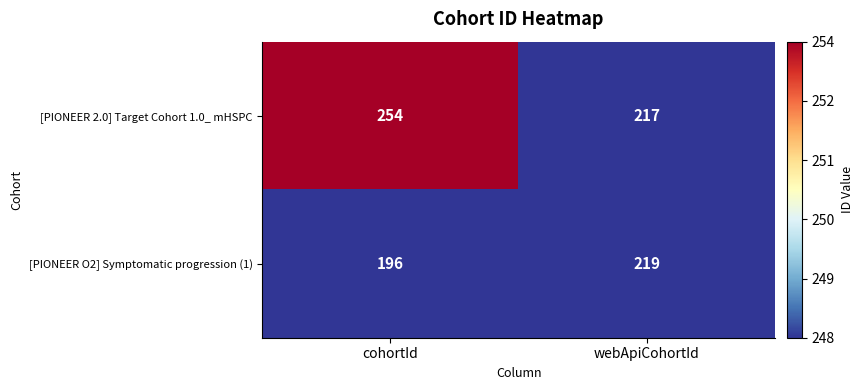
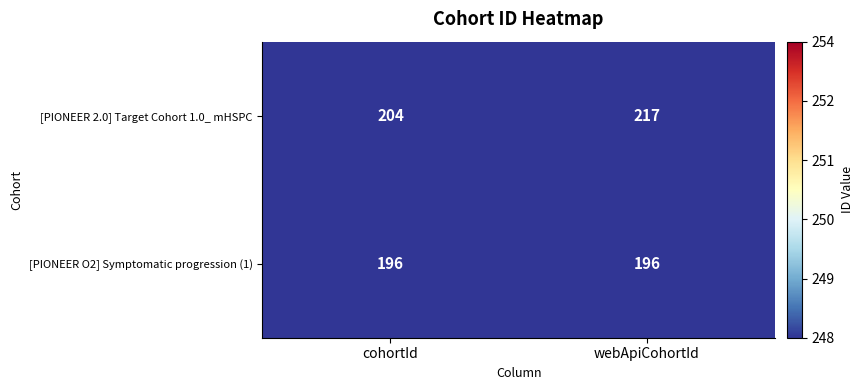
[PIONEER 2.0] Target Cohort 1.0_ mHSPC, cohortId: 254 -> 204
[PIONEER O2] Symptomatic progression (1), webApiCohortId: 219 -> 196
